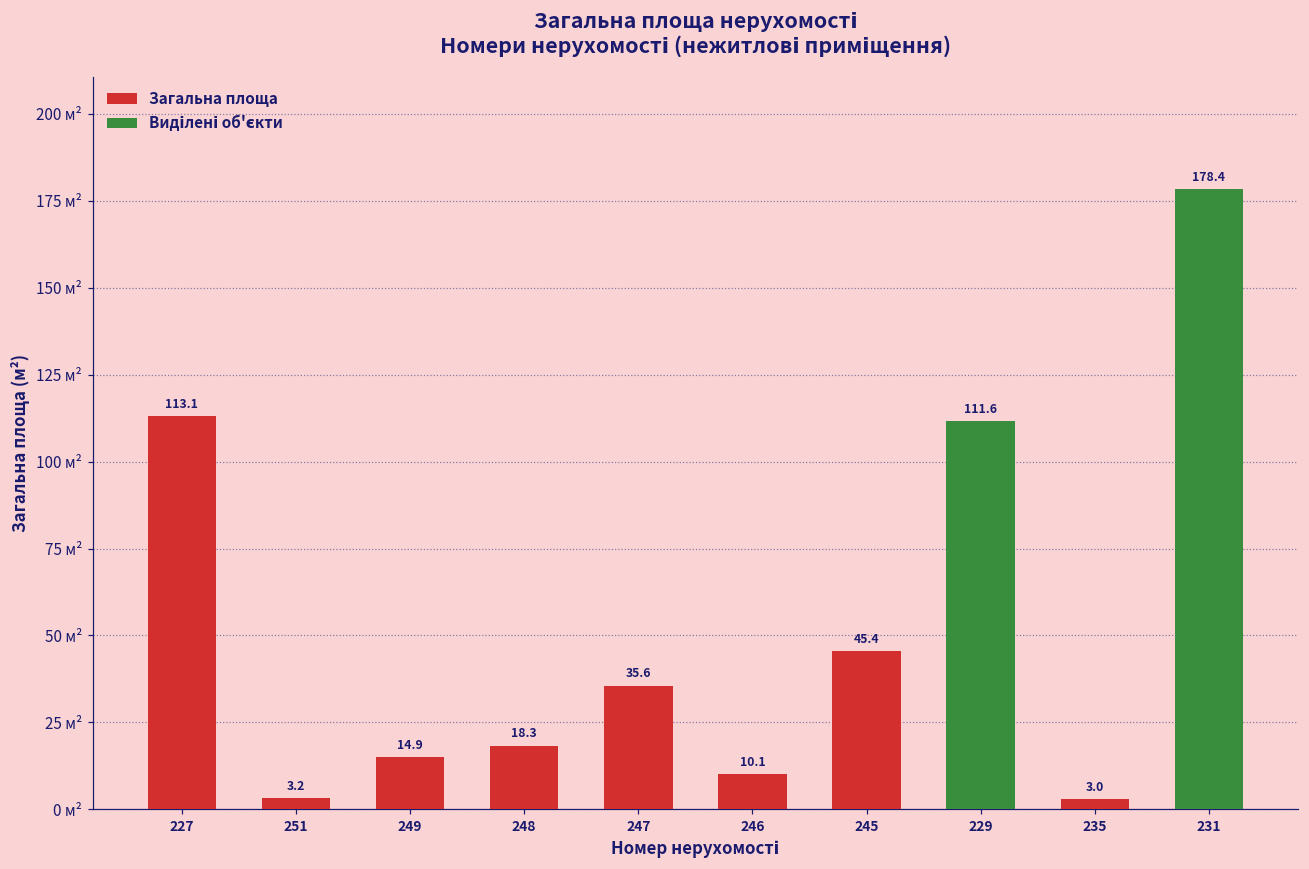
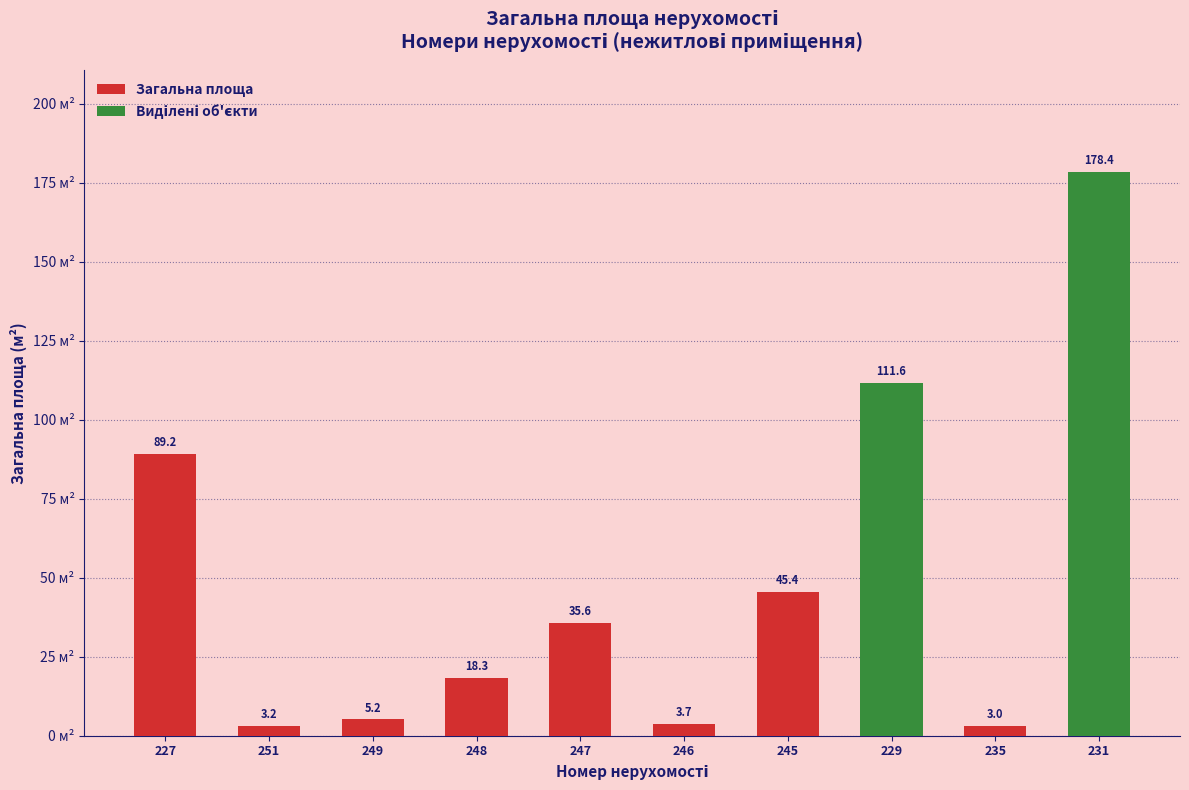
Загальна площа, 227: 113.1 -> 89.2
Загальна площа, 249: 14.9 -> 5.2
Загальна площа, 246: 10.1 -> 3.7
